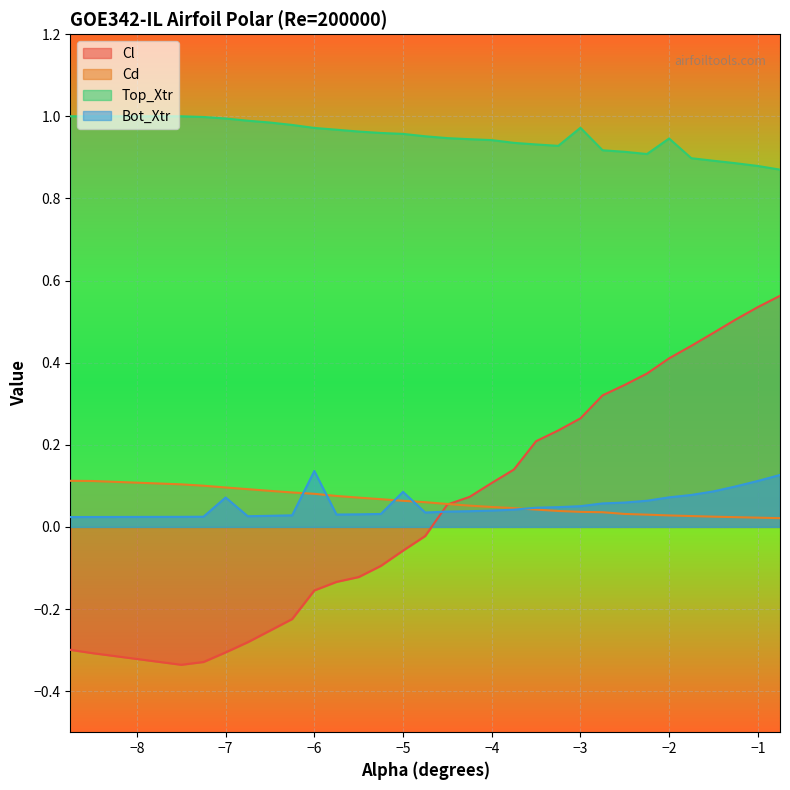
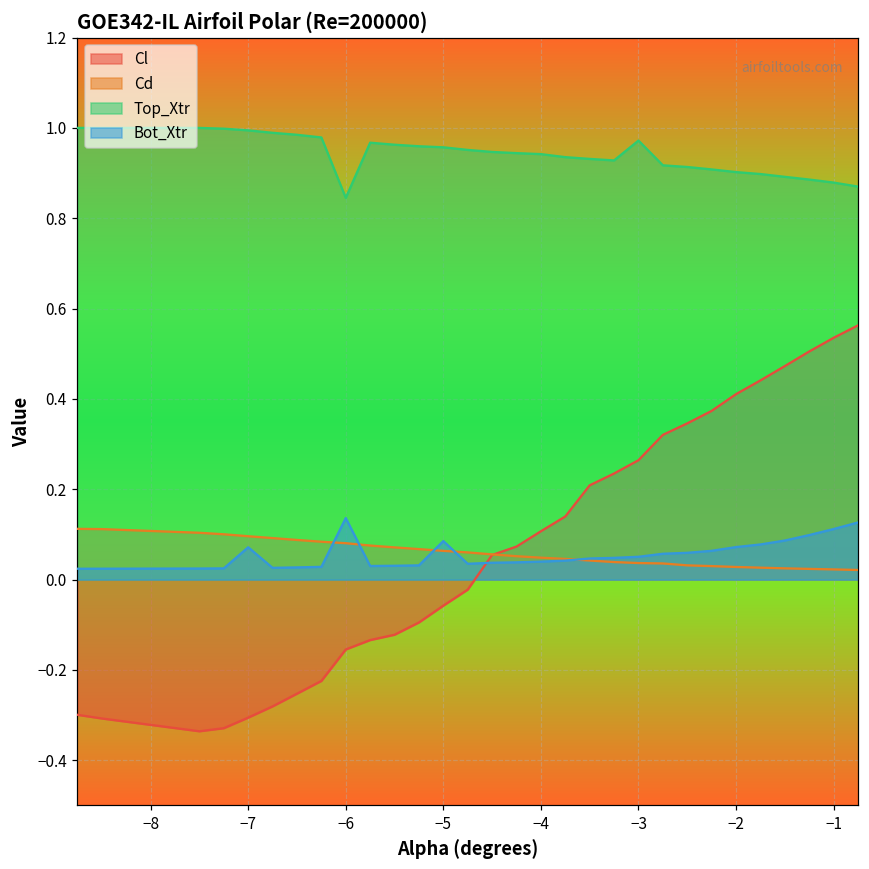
Top_Xtr, −6: 0.97 -> 0.85
Top_Xtr, −2: 0.95 -> 0.90
